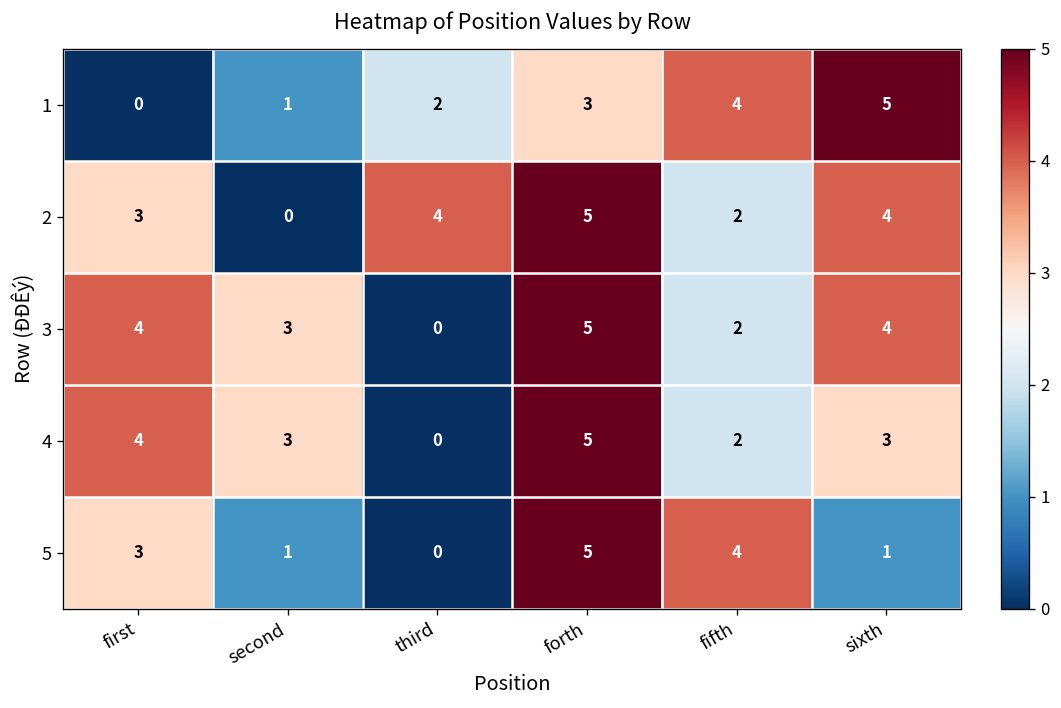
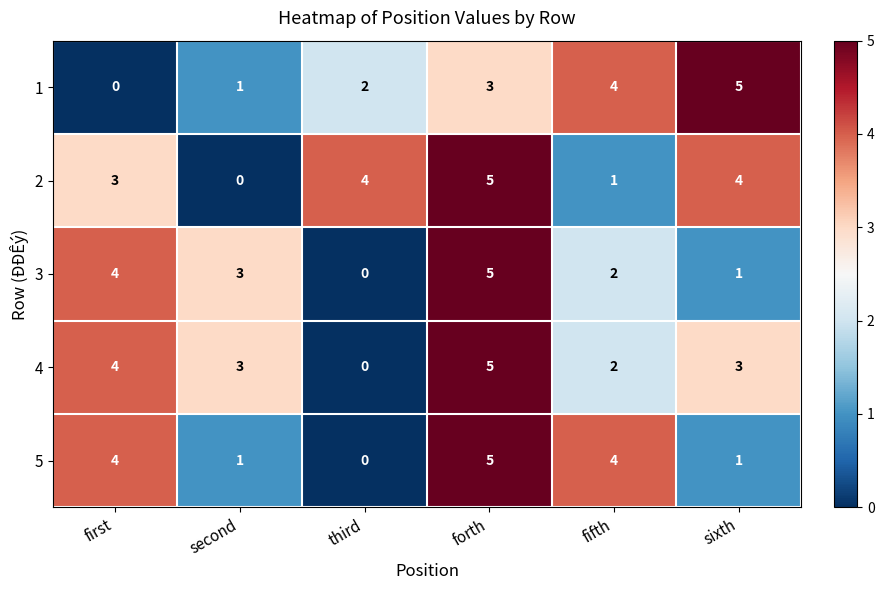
2, fifth: 2 -> 1
3, sixth: 4 -> 1
5, first: 3 -> 4
